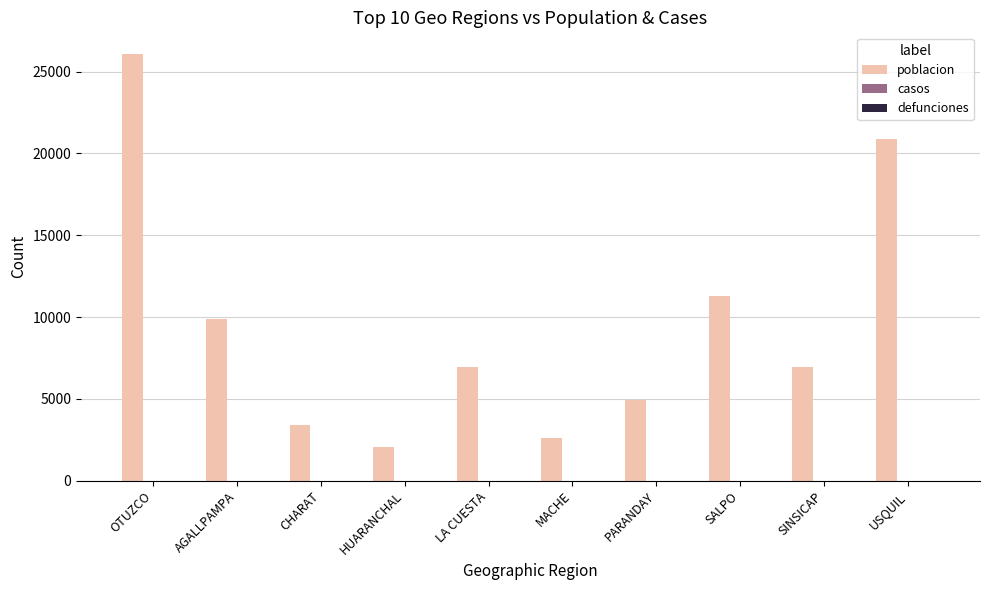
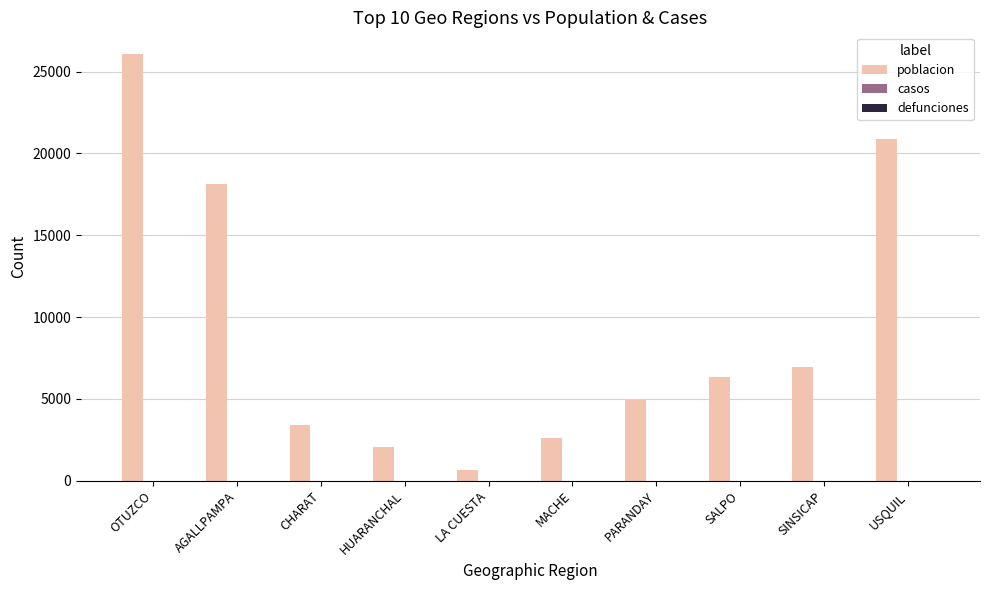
poblacion, AGALLPAMPA: 9900 -> 18100
poblacion, LA CUESTA: 6900 -> 600
poblacion, SALPO: 11300 -> 6400
